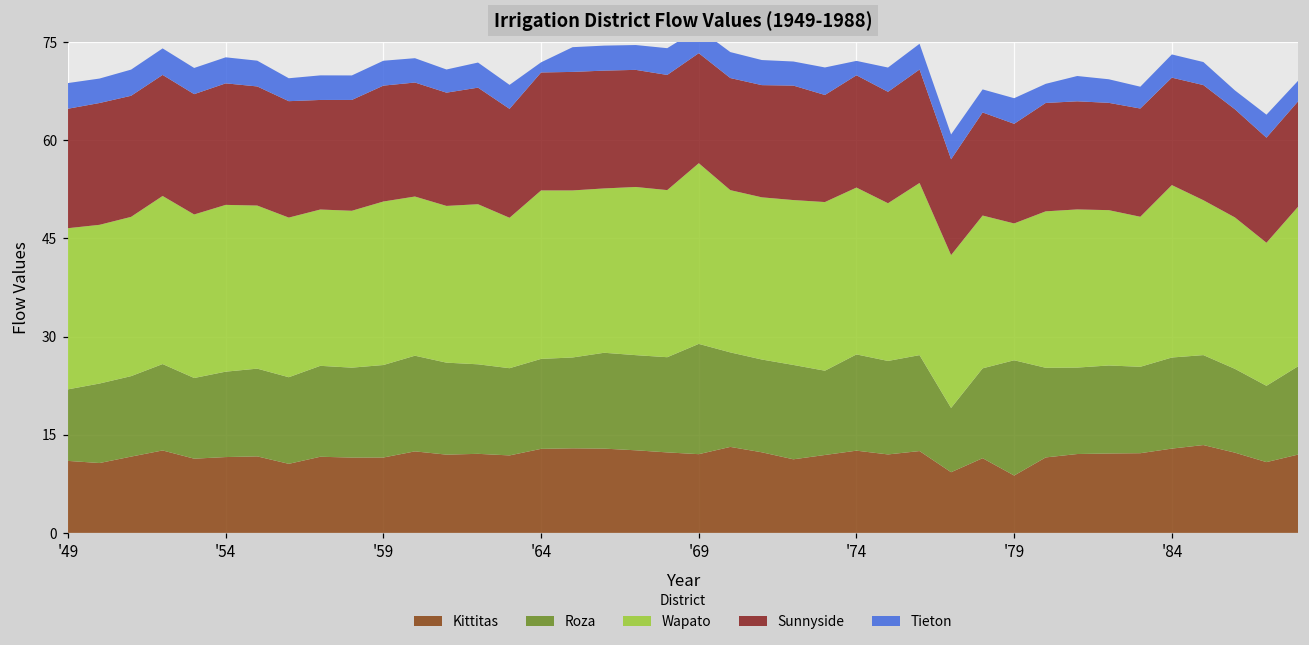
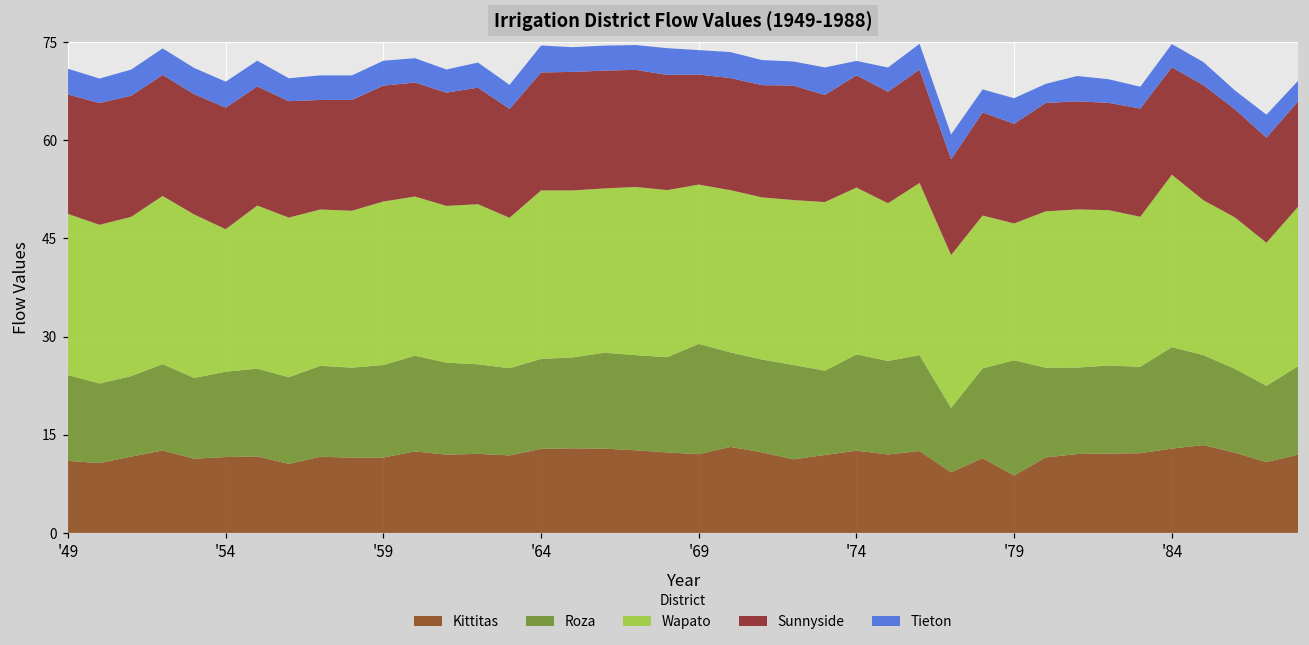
Roza, '49: 11 -> 13
Wapato, '54: 25 -> 22
Tieton, '64: 2 -> 4
Wapato, '69: 28 -> 24
Roza, '84: 14 -> 16
